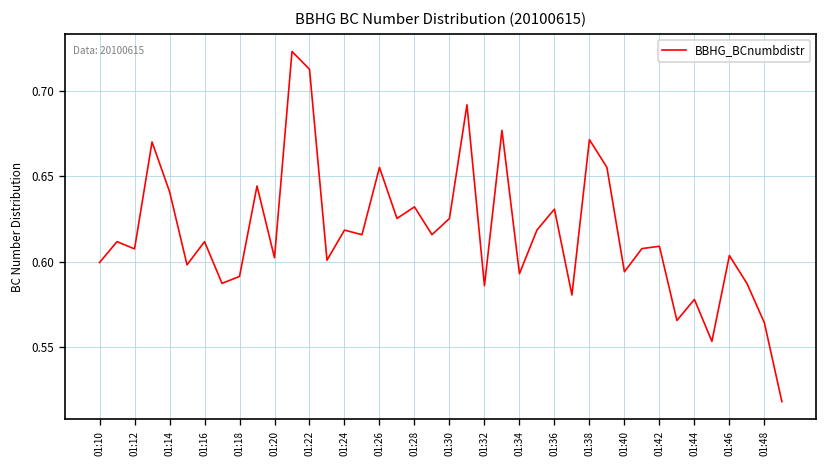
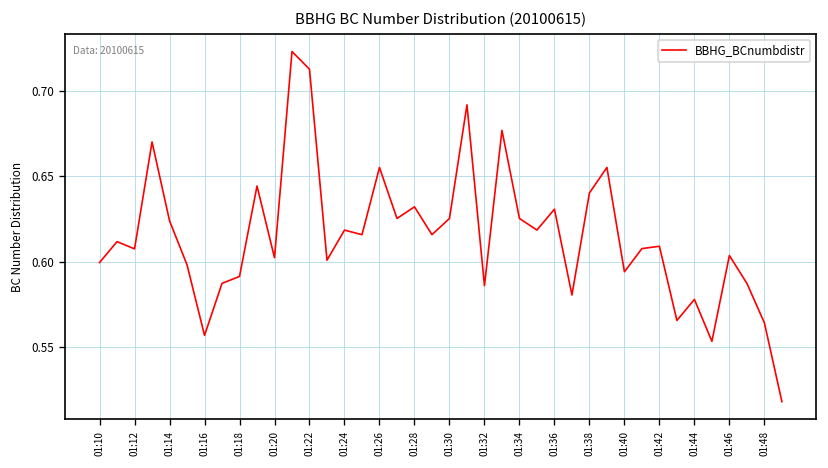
01:14: 0.641 -> 0.624
01:16: 0.612 -> 0.557
01:34: 0.593 -> 0.625
01:38: 0.671 -> 0.640
